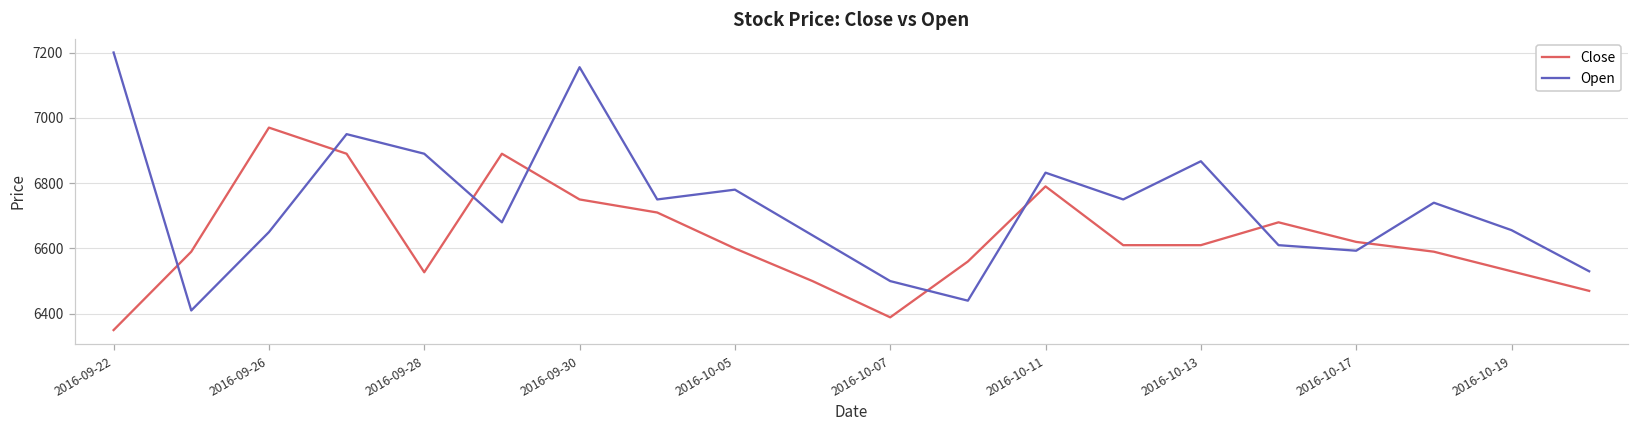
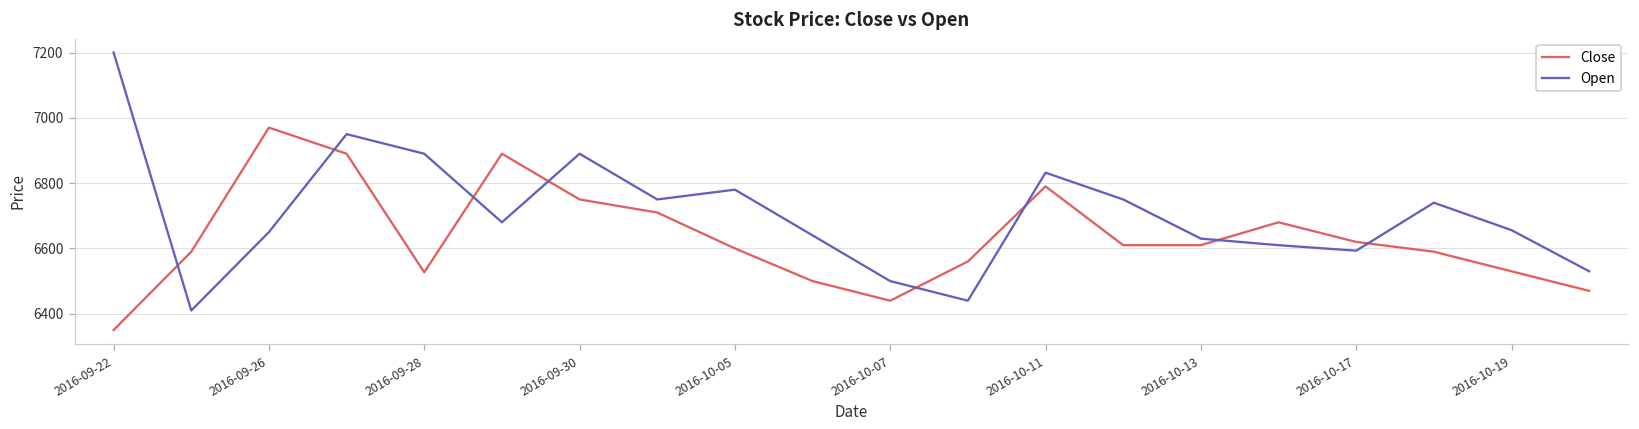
Open, 2016-09-30: 7160 -> 6890
Close, 2016-10-07: 6390 -> 6440
Open, 2016-10-13: 6870 -> 6630
